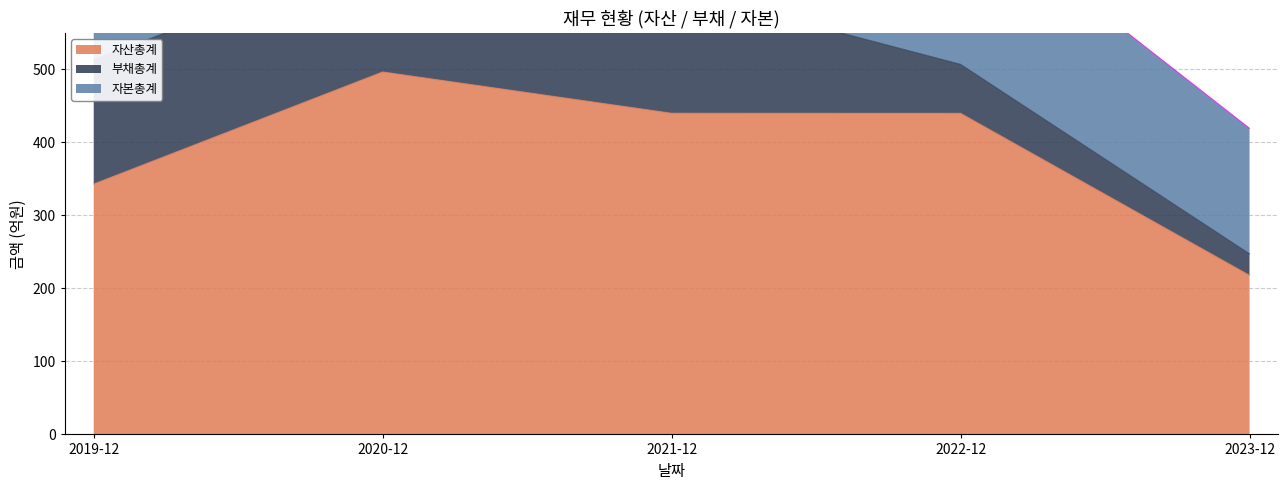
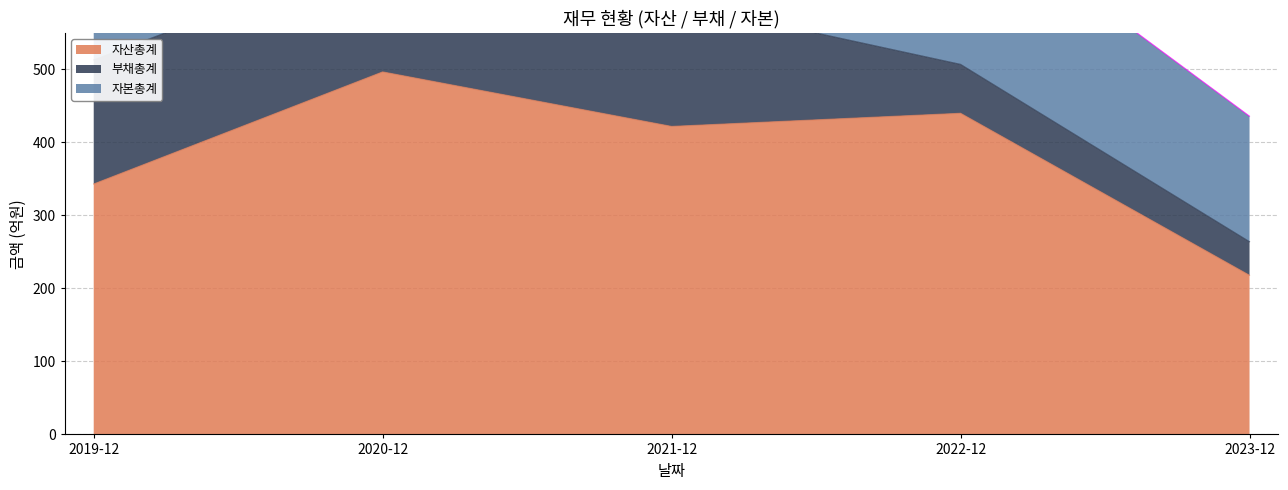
자산총계, 2021-12: 440 -> 420
부채총계, 2023-12: 30 -> 50
